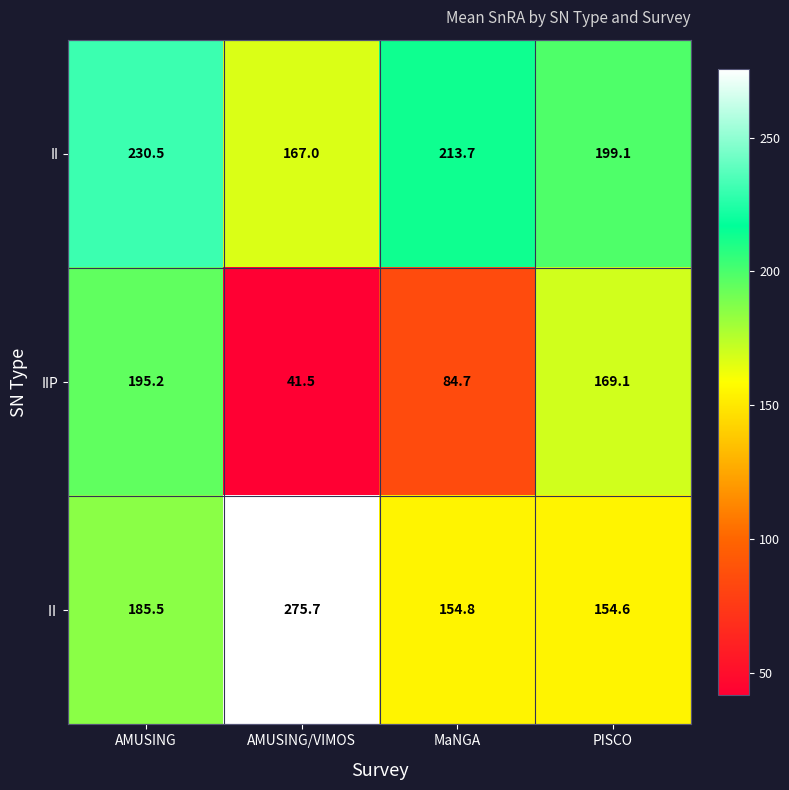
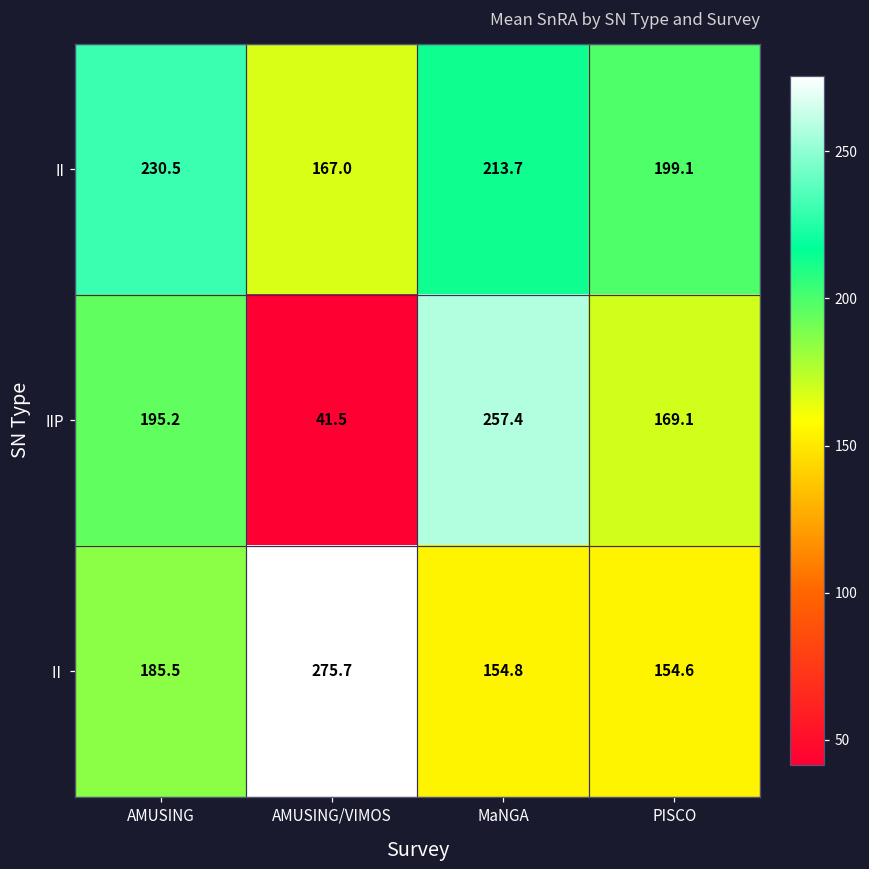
IIP, MaNGA: 84.7 -> 257.4
